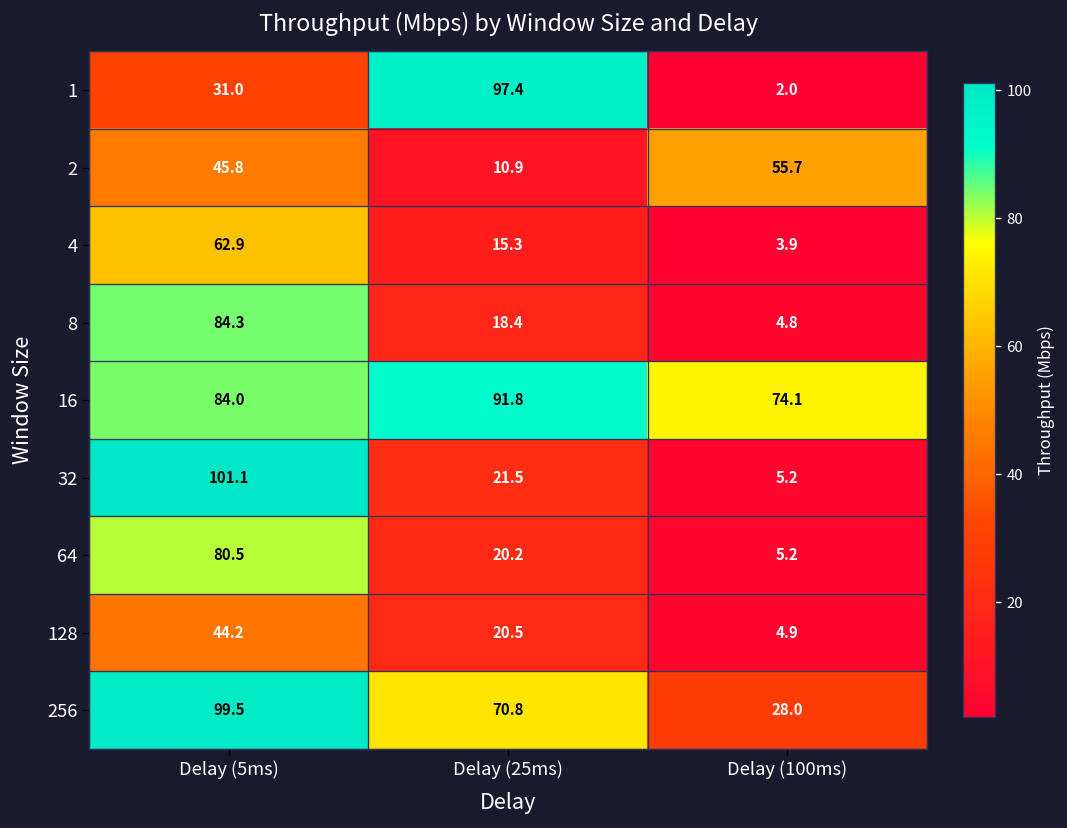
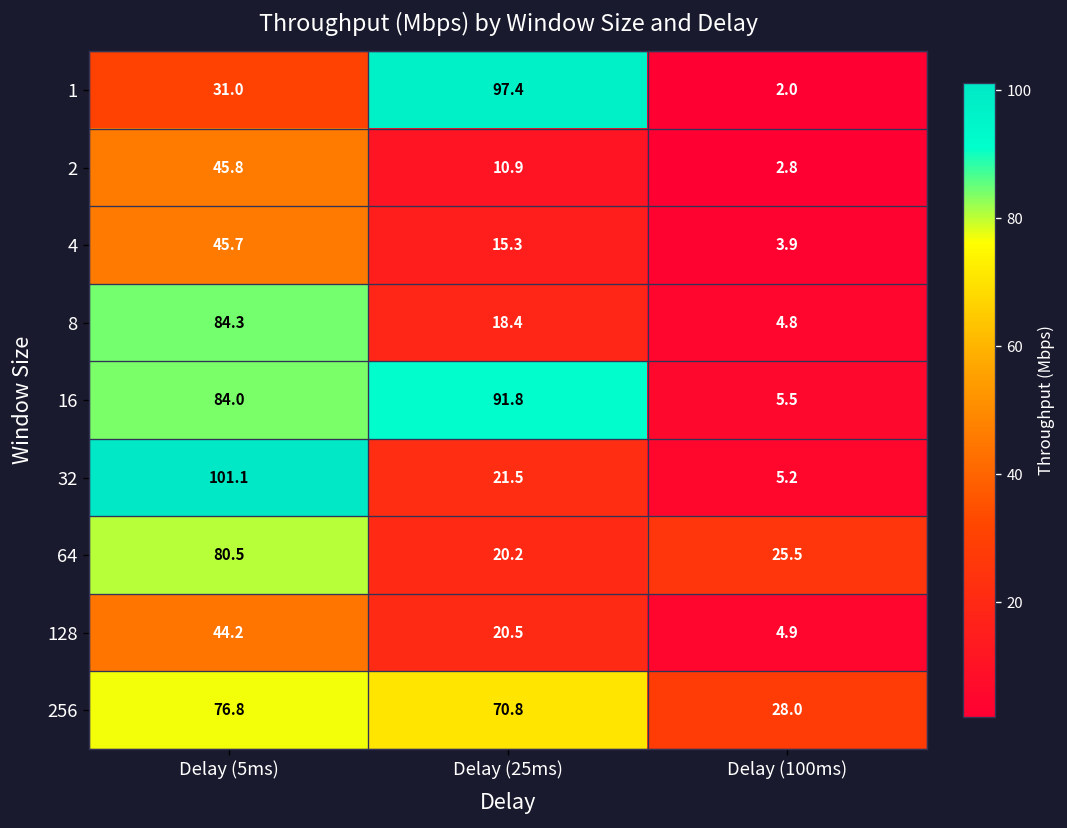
2, Delay (100ms): 55.7 -> 2.8
4, Delay (5ms): 62.9 -> 45.7
16, Delay (100ms): 74.1 -> 5.5
64, Delay (100ms): 5.2 -> 25.5
256, Delay (5ms): 99.5 -> 76.8
